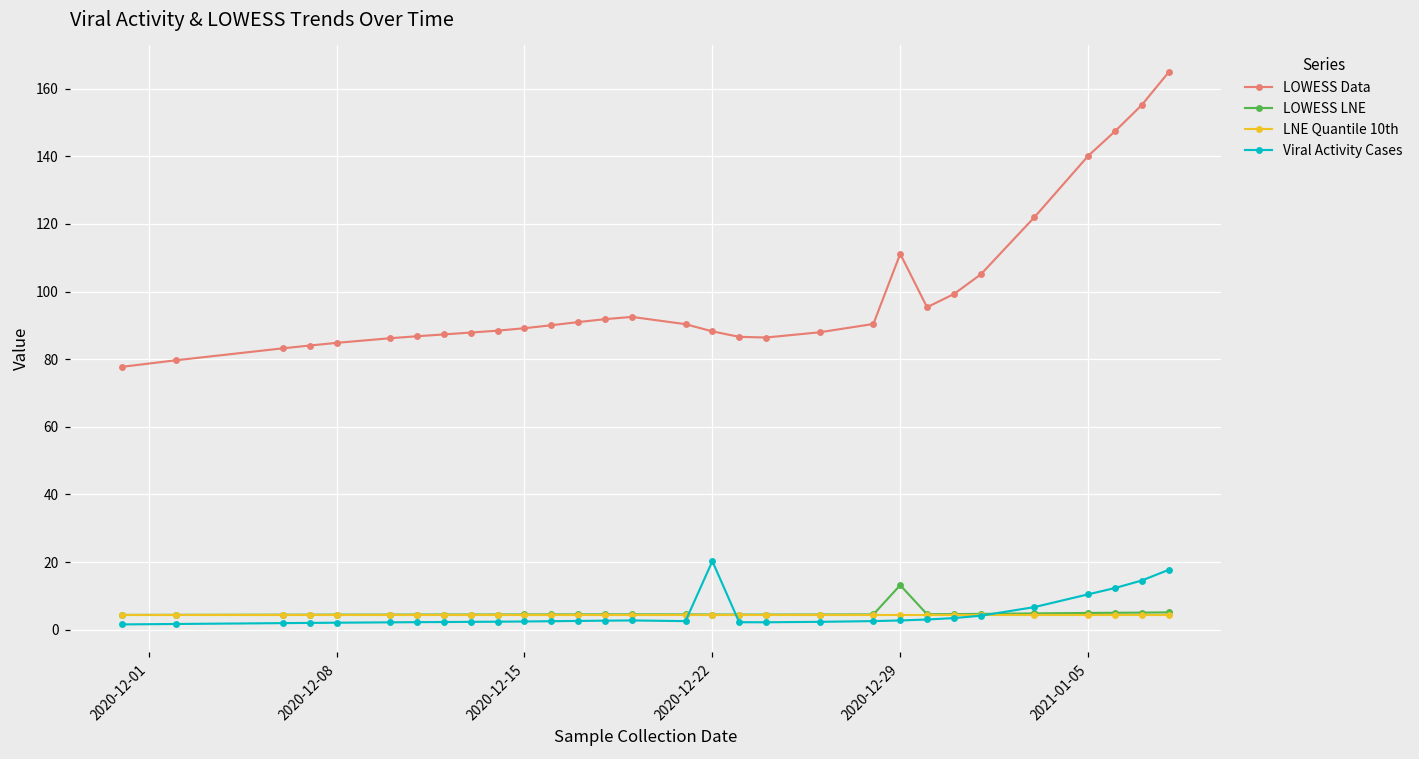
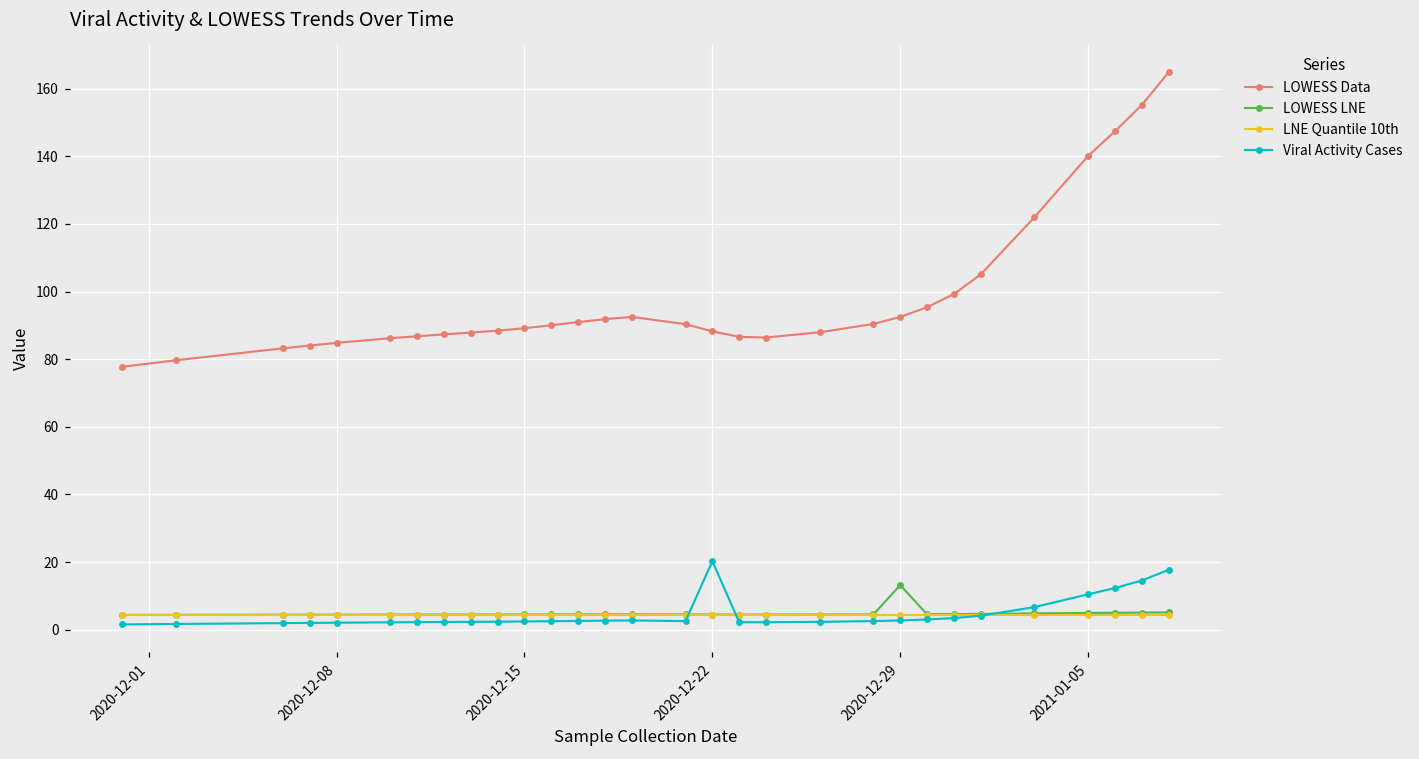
LOWESS Data, 2020-12-29: 111 -> 92
